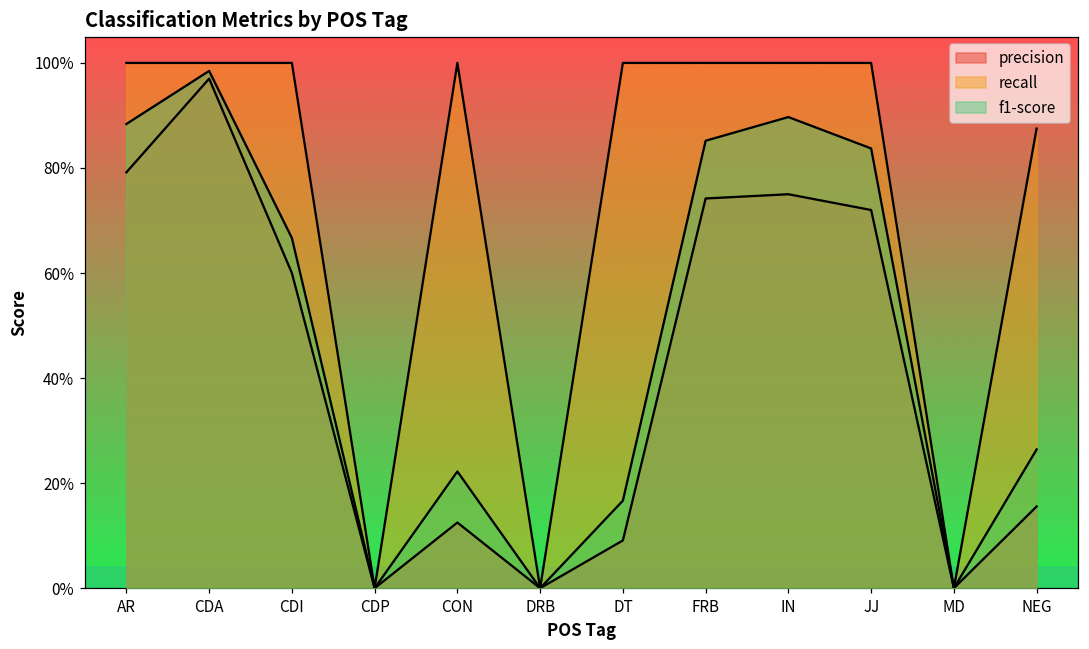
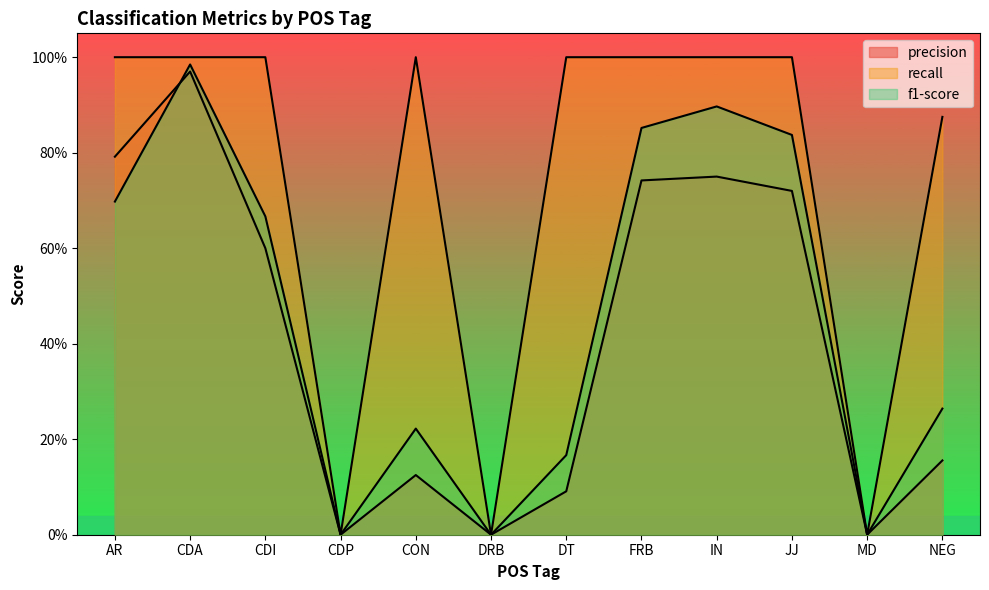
f1-score, AR: 88% -> 70%
